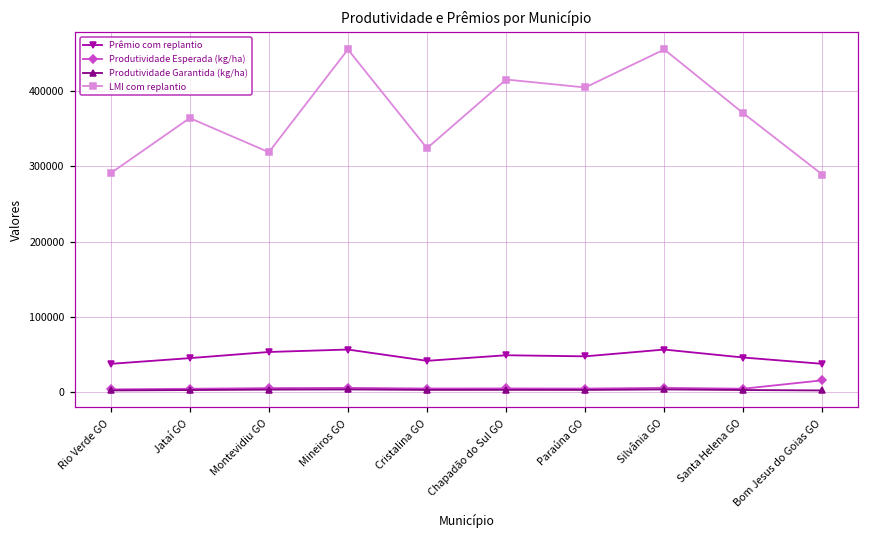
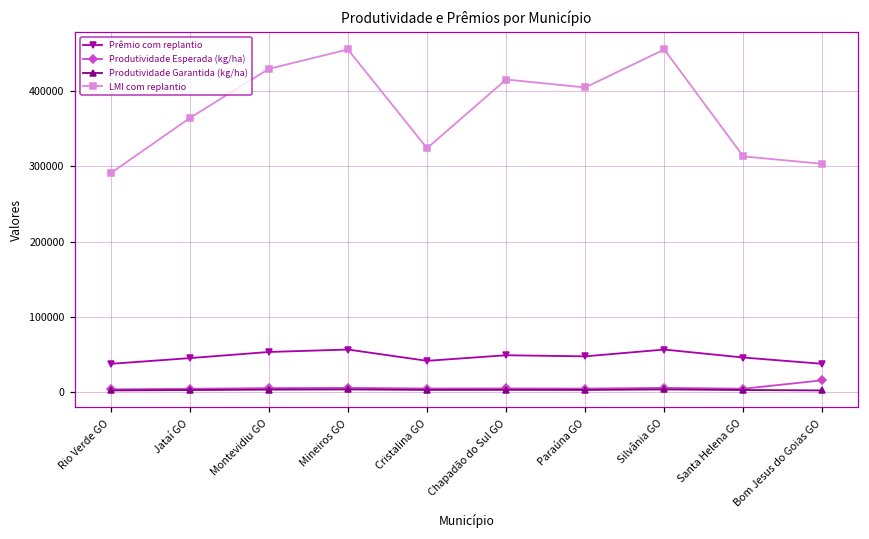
LMI com replantio, Montevidiu GO: 320000 -> 430000
LMI com replantio, Santa Helena GO: 370000 -> 310000
LMI com replantio, Bom Jesus do Goias GO: 290000 -> 300000
